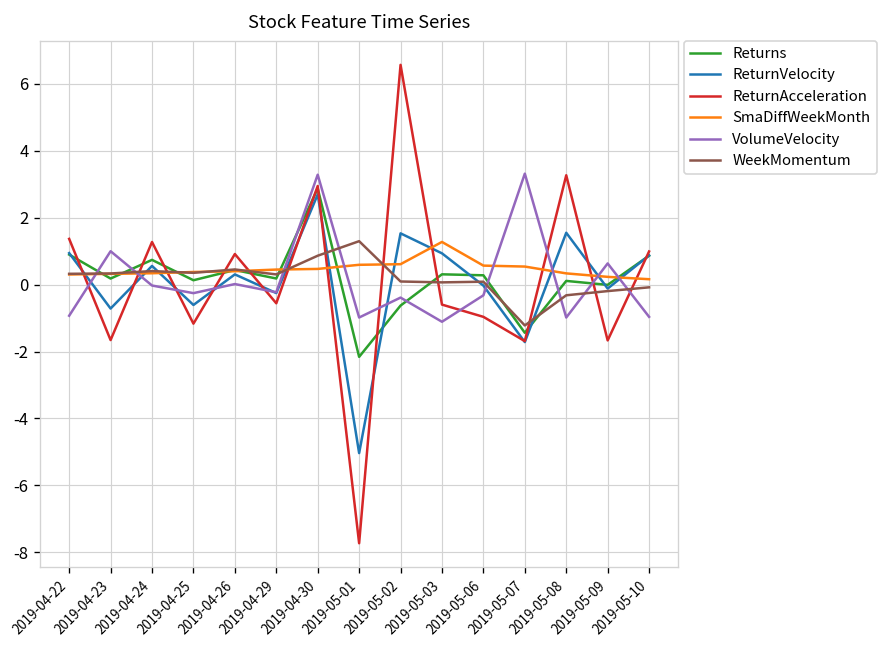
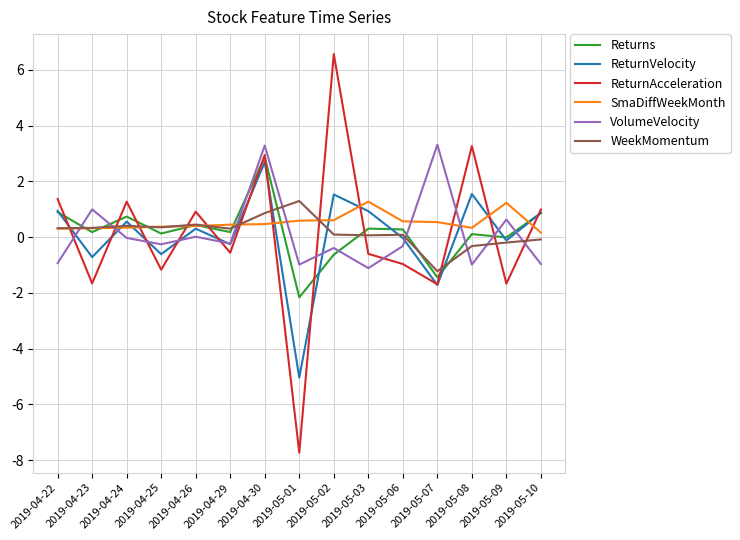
SmaDiffWeekMonth, 2019-05-09: 0.2 -> 1.2
